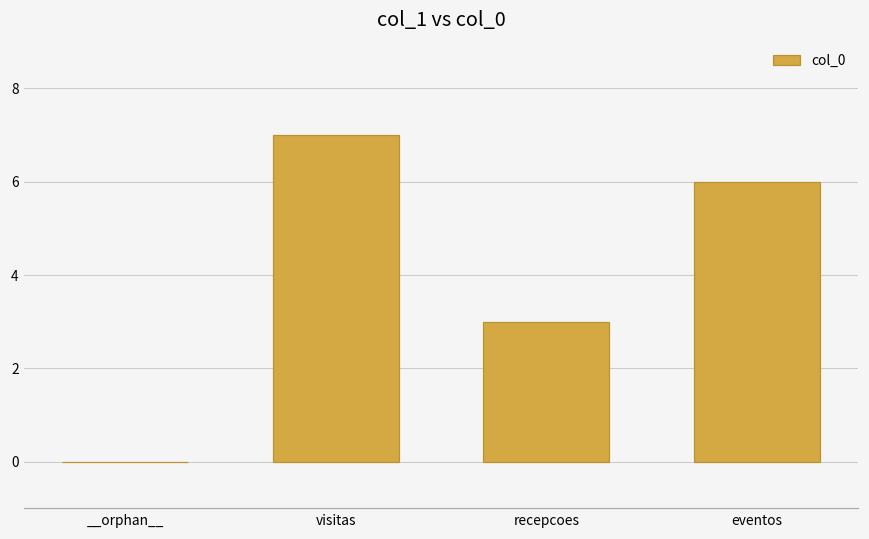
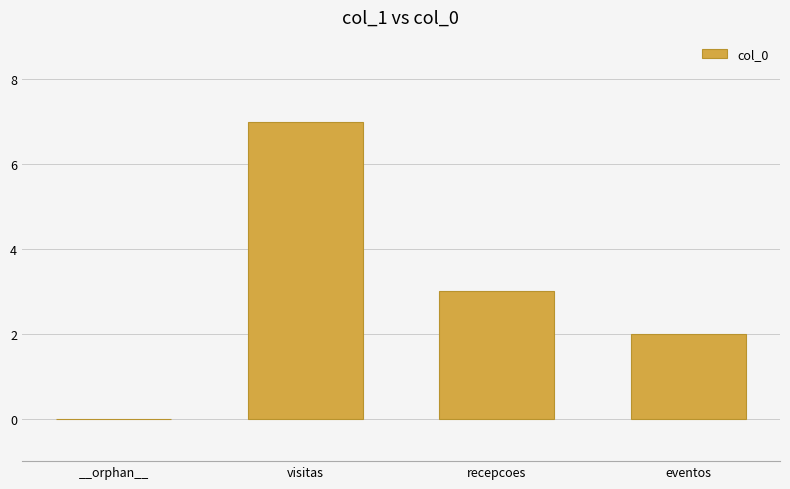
eventos: 6 -> 2
